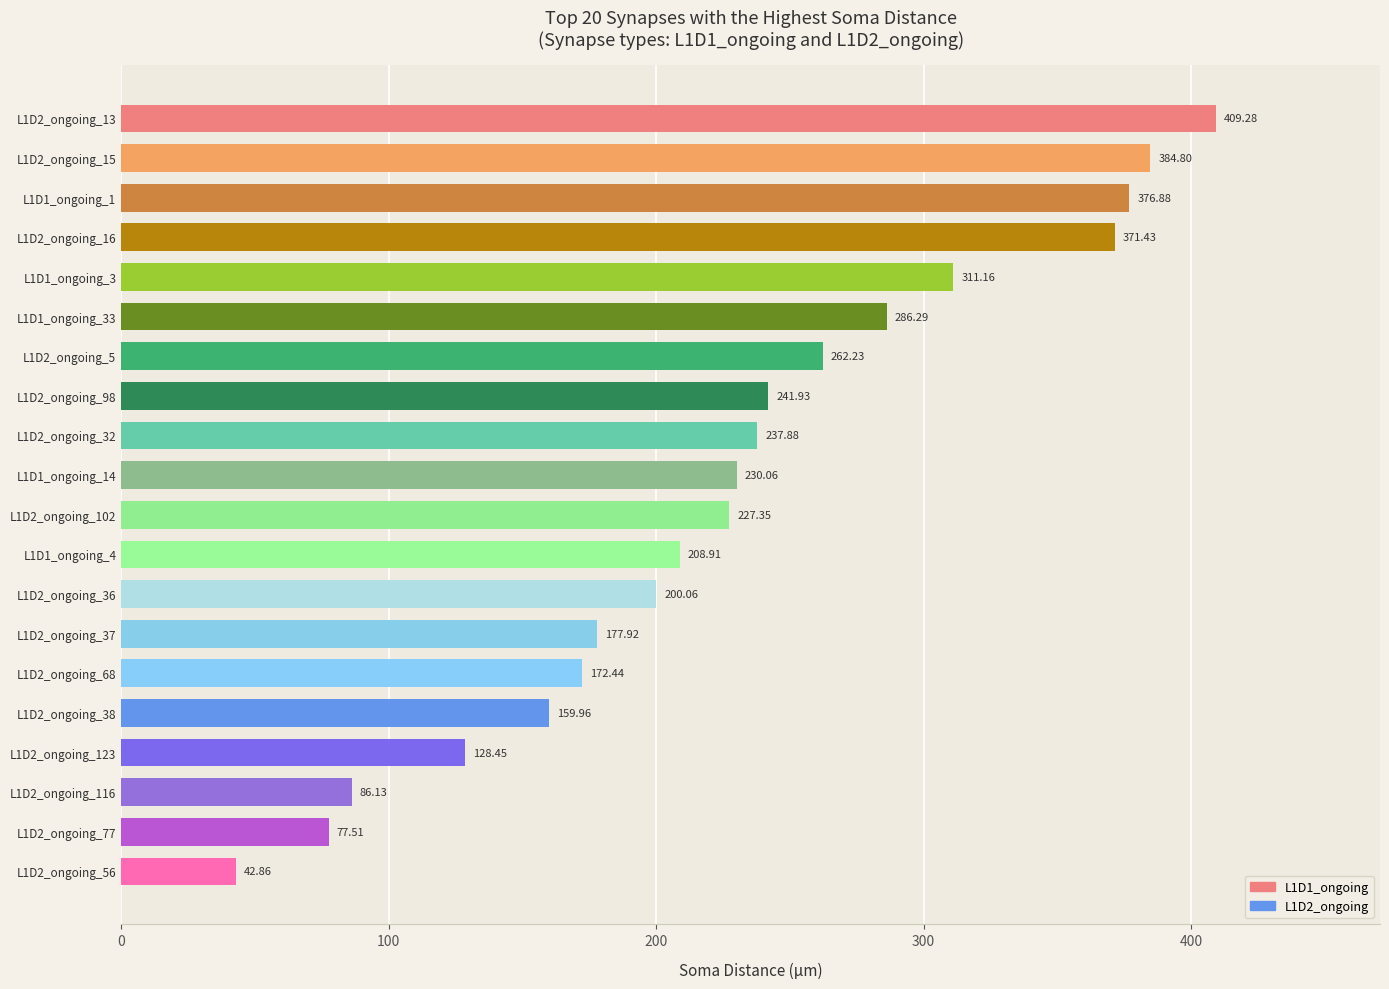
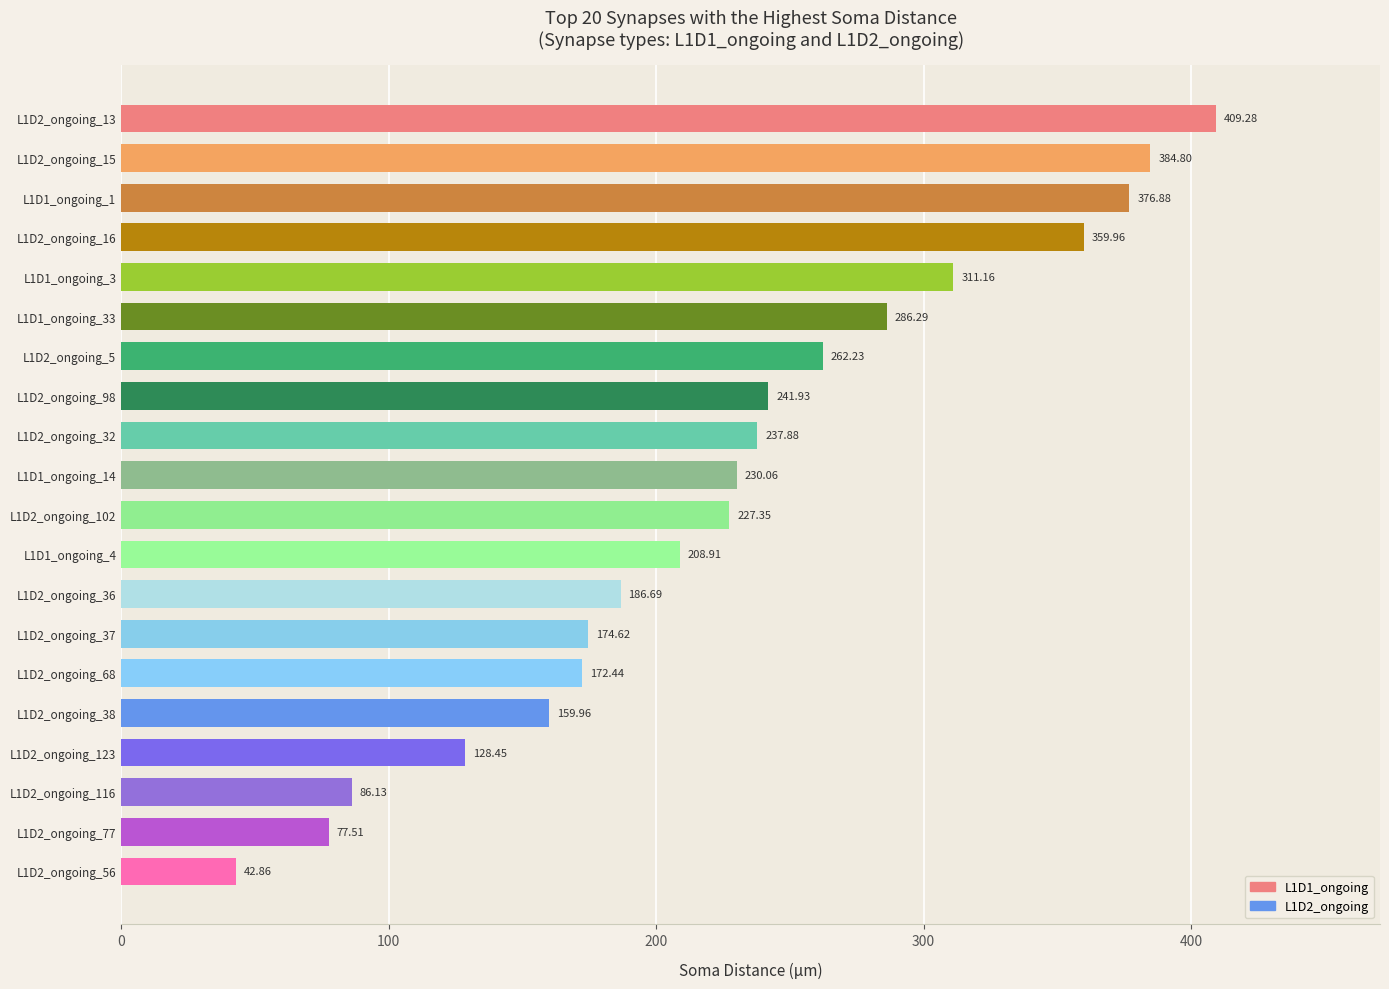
L1D2_ongoing_16: 371.43 -> 359.96
L1D2_ongoing_36: 200.06 -> 186.69
L1D2_ongoing_37: 177.92 -> 174.62
